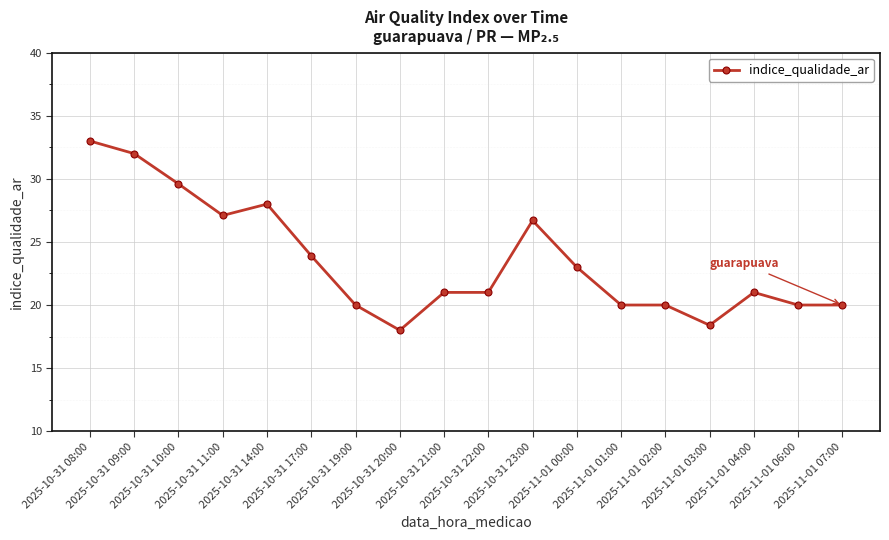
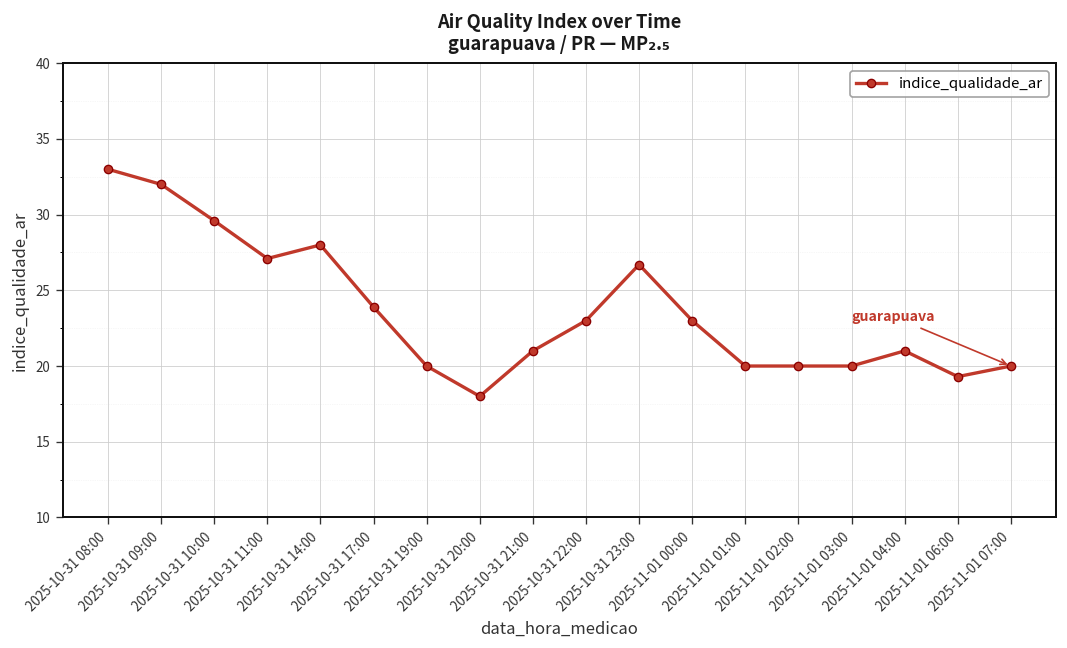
2025-10-31 22:00: 21 -> 23
2025-11-01 03:00: 18.4 -> 20.0
2025-11-01 06:00: 20.0 -> 19.3
